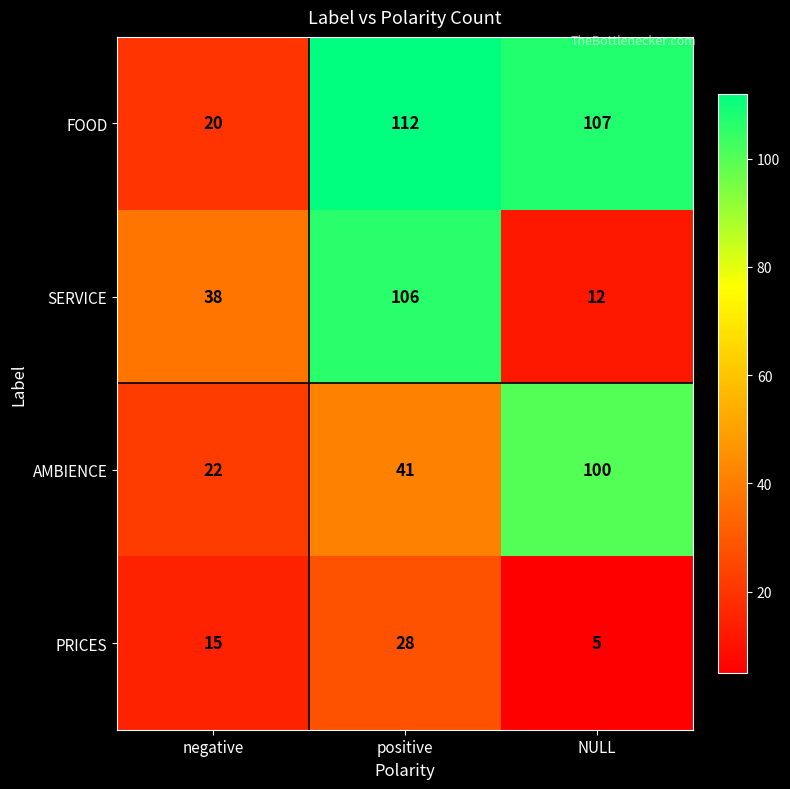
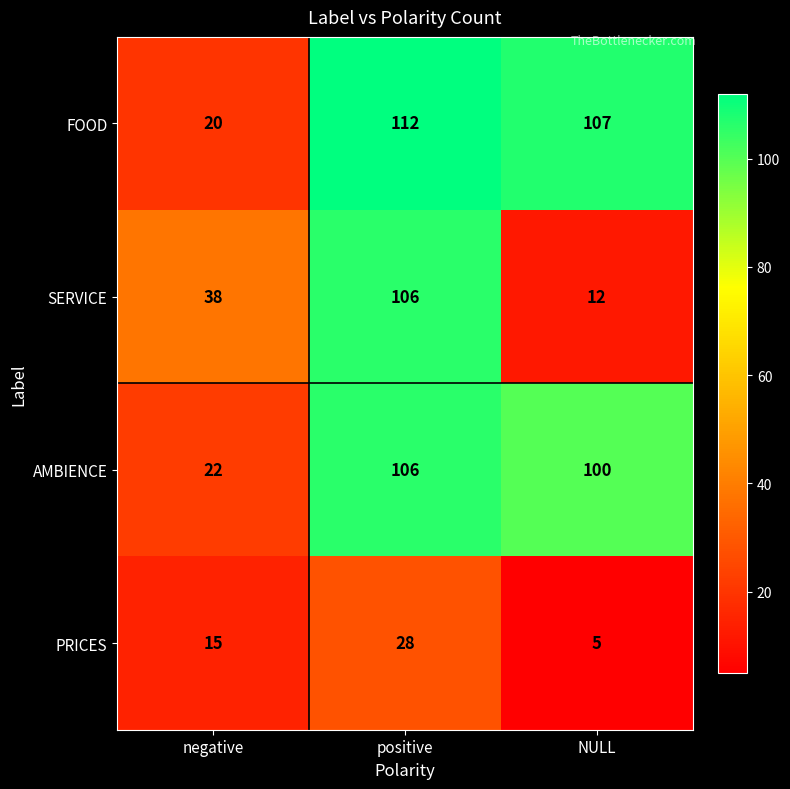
AMBIENCE, positive: 41 -> 106
